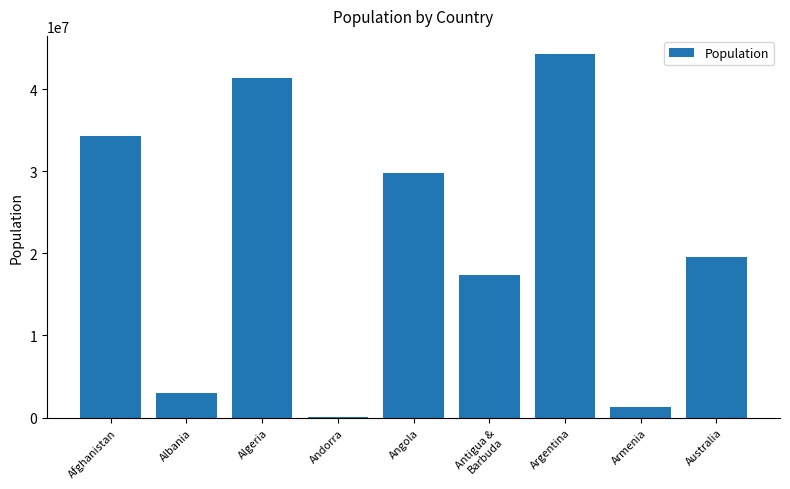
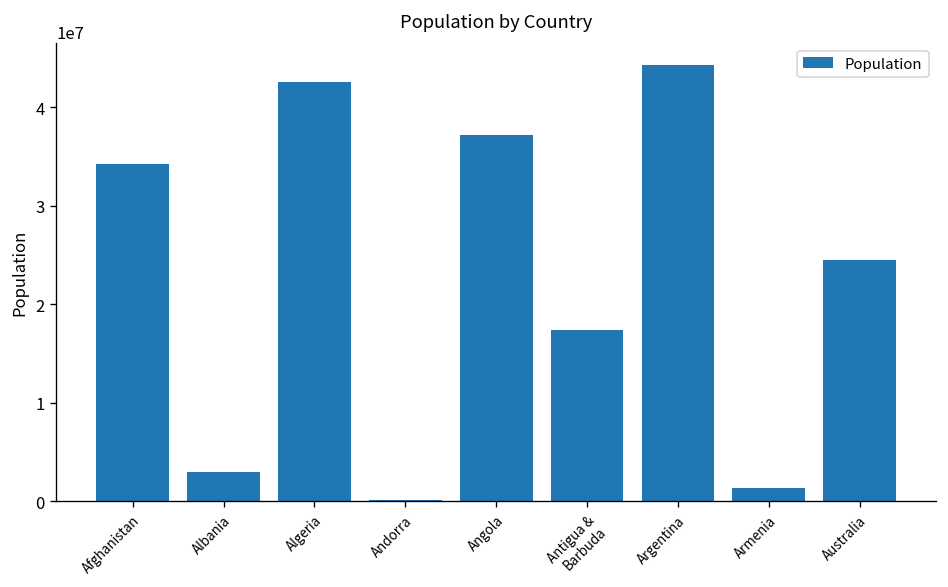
Algeria: 41000000 -> 43000000
Angola: 30000000 -> 37000000
Australia: 20000000 -> 24000000
